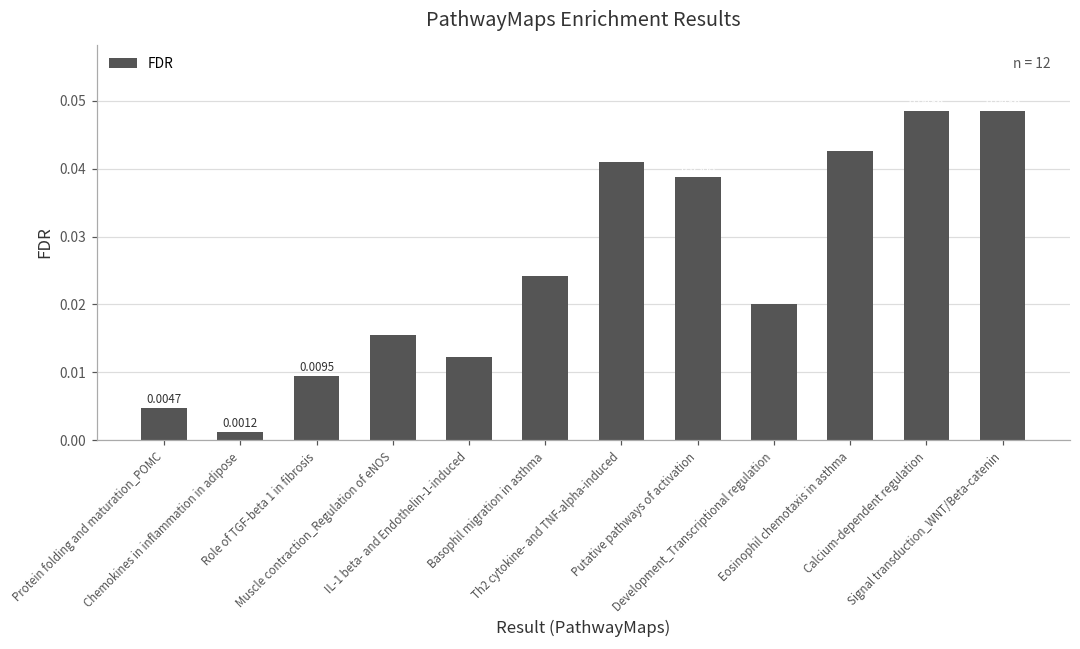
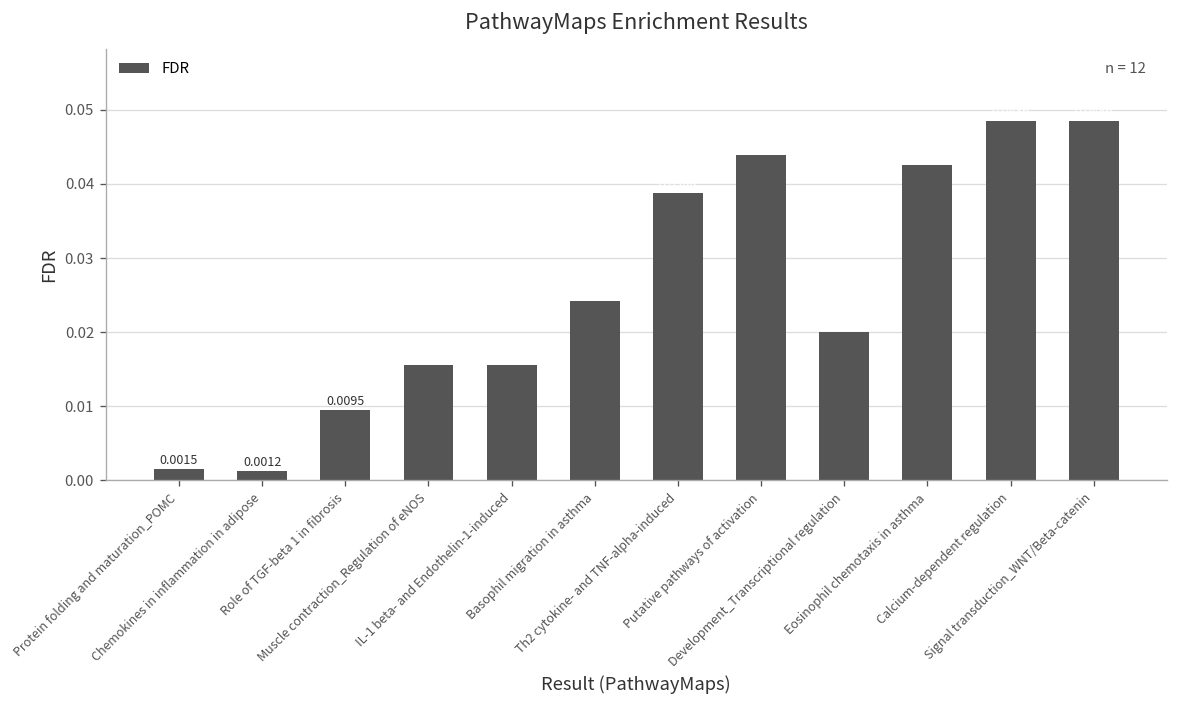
Protein folding and maturation_POMC: 0.0047 -> 0.0015
IL-1 beta- and Endothelin-1-induced: 0.012 -> 0.016
Th2 cytokine- and TNF-alpha-induced: 0.041 -> 0.039
Putative pathways of activation: 0.039 -> 0.044
